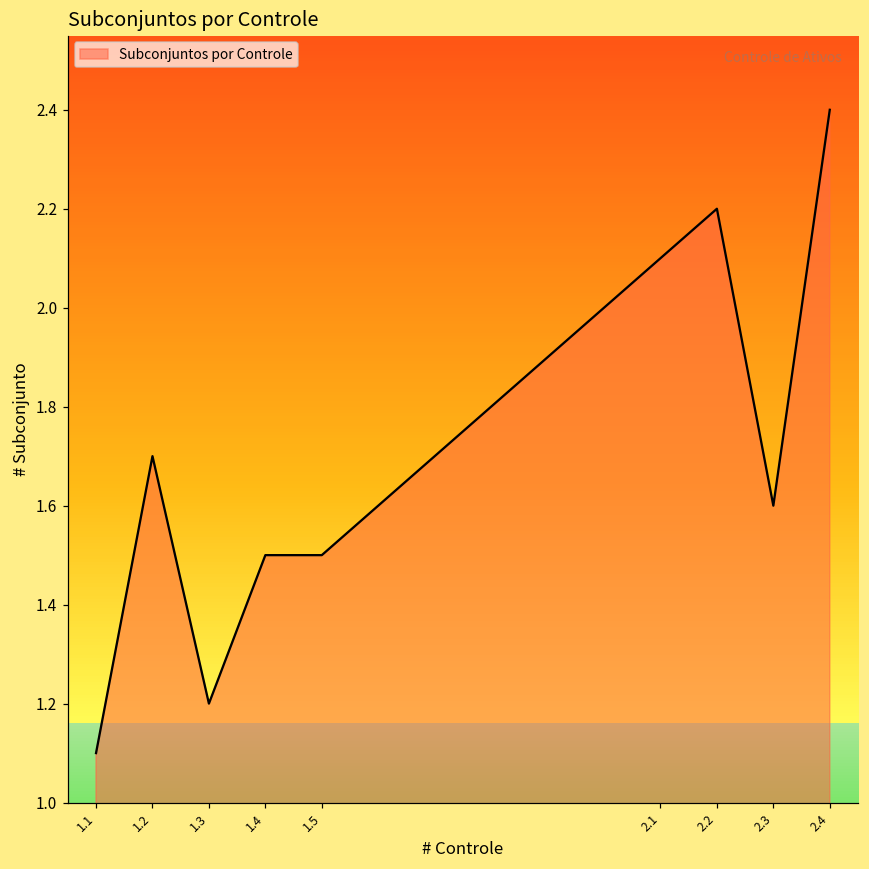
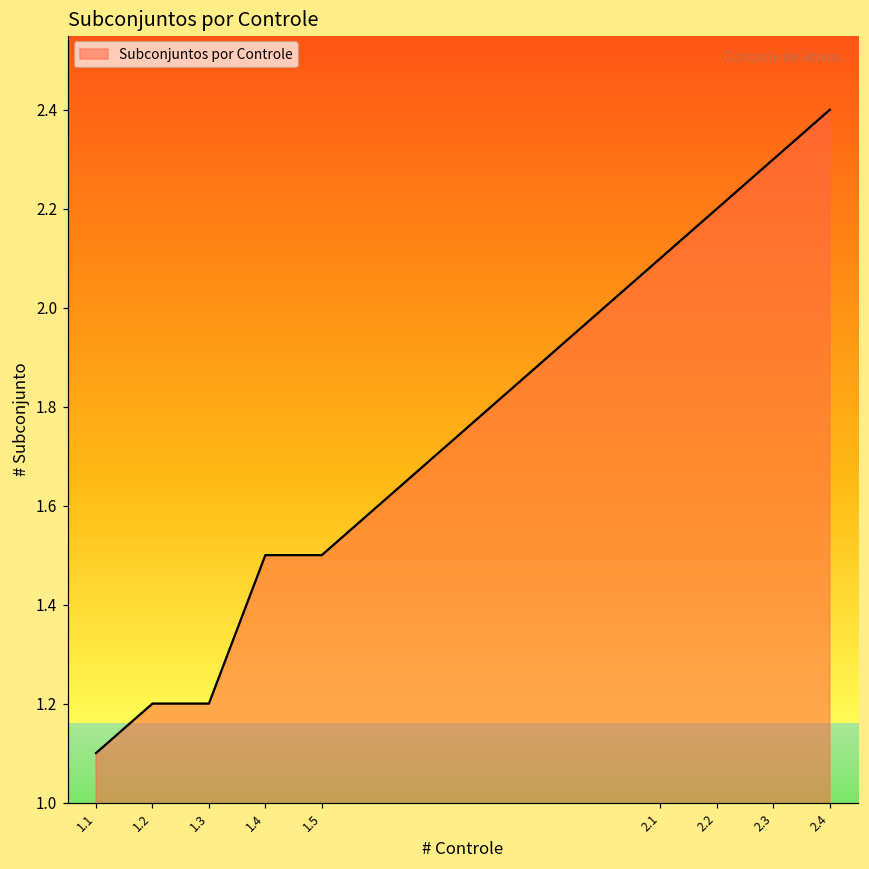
1.2: 1.7 -> 1.2
2.3: 1.6 -> 2.3
